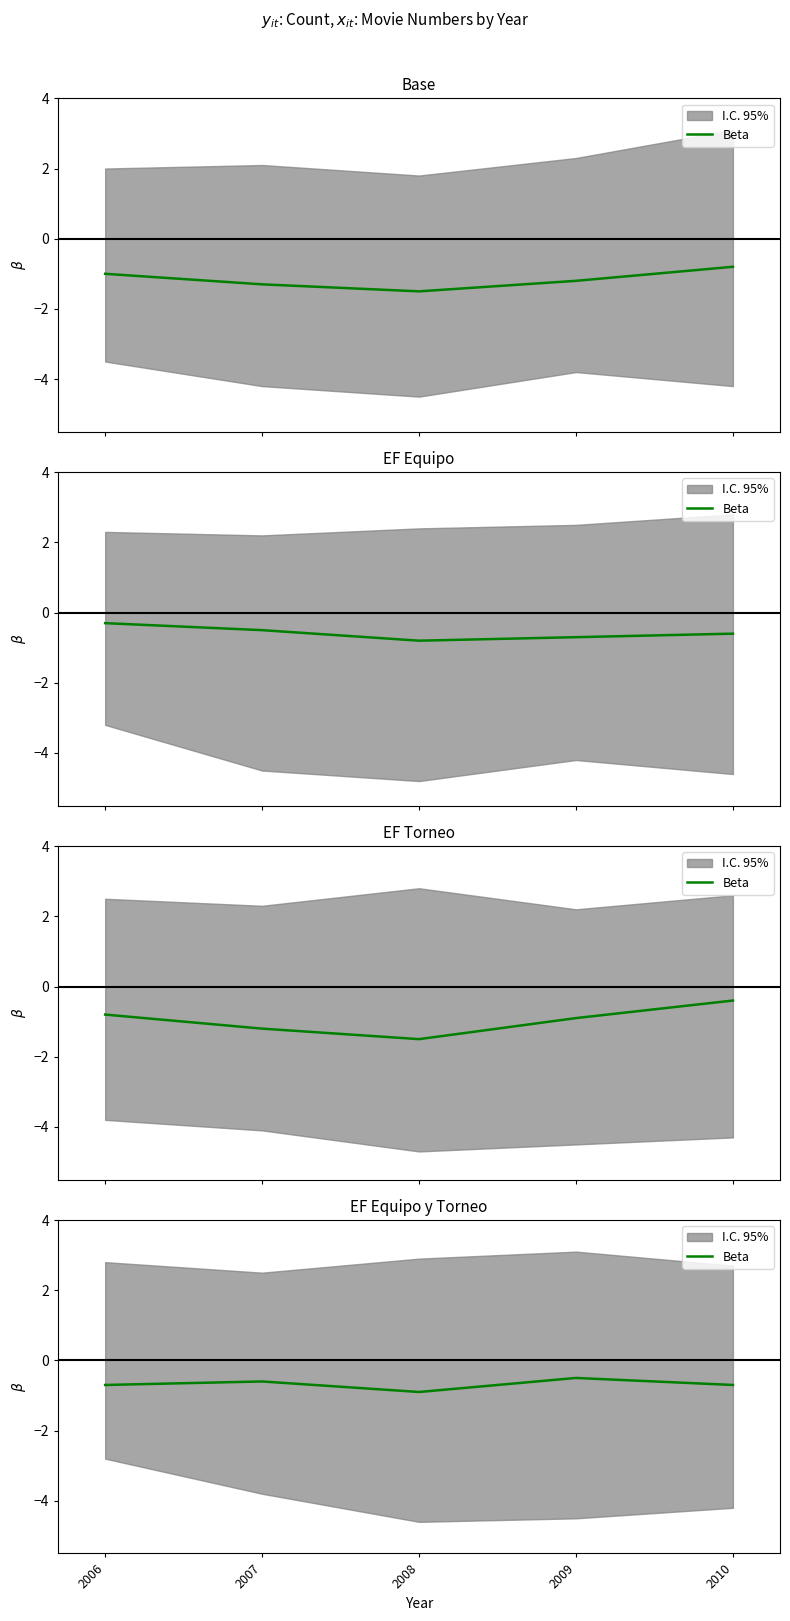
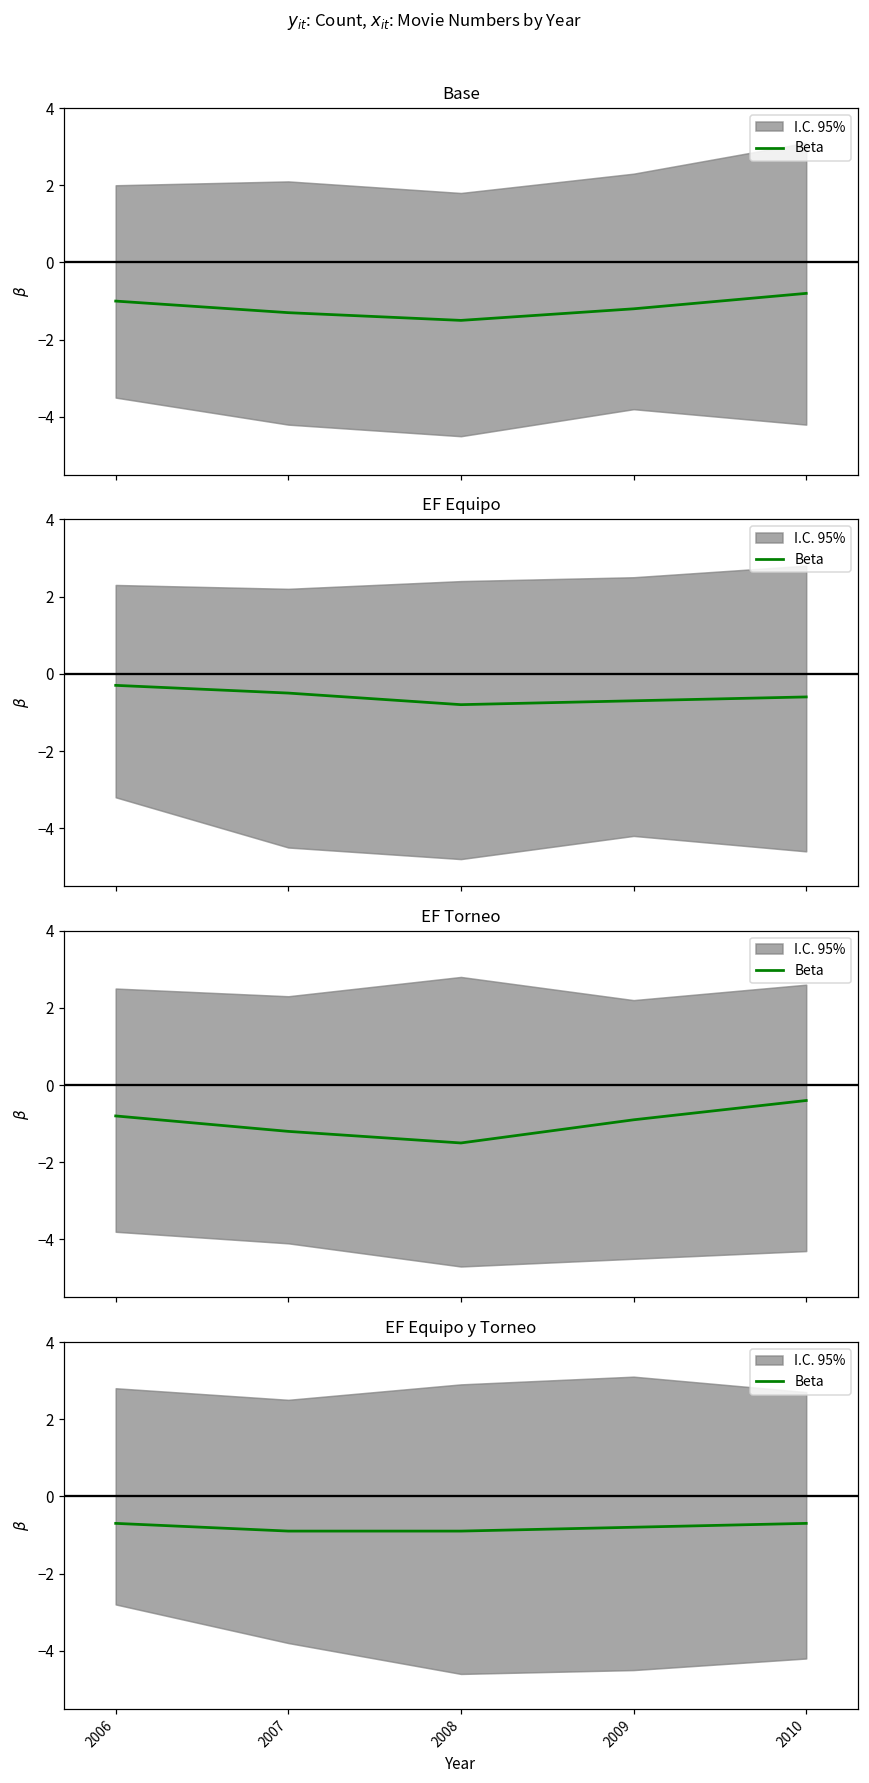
EF Equipo y Torneo, Beta, 2007: -0.6 -> -0.9
EF Equipo y Torneo, Beta, 2009: -0.5 -> -0.8
